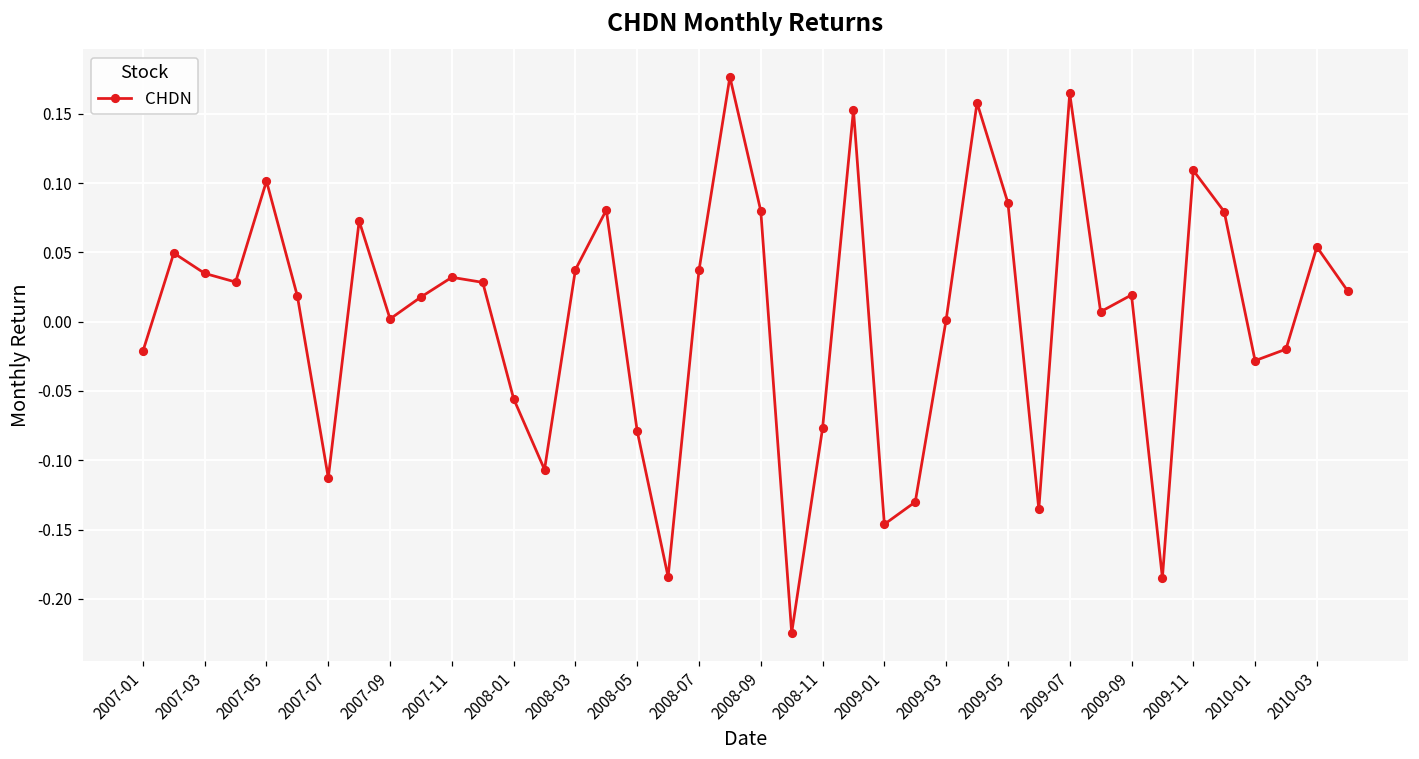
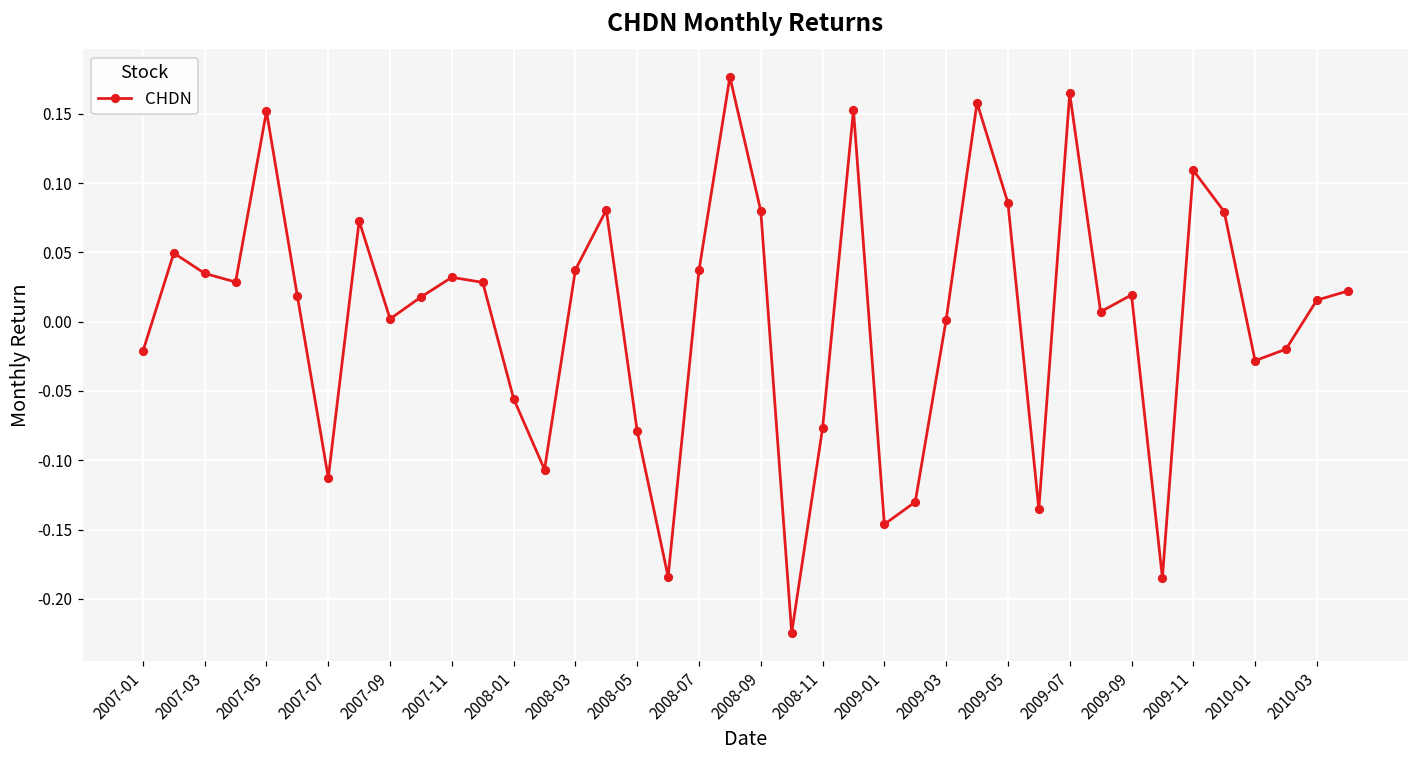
2007-05: 0.102 -> 0.152
2010-03: 0.054 -> 0.016
